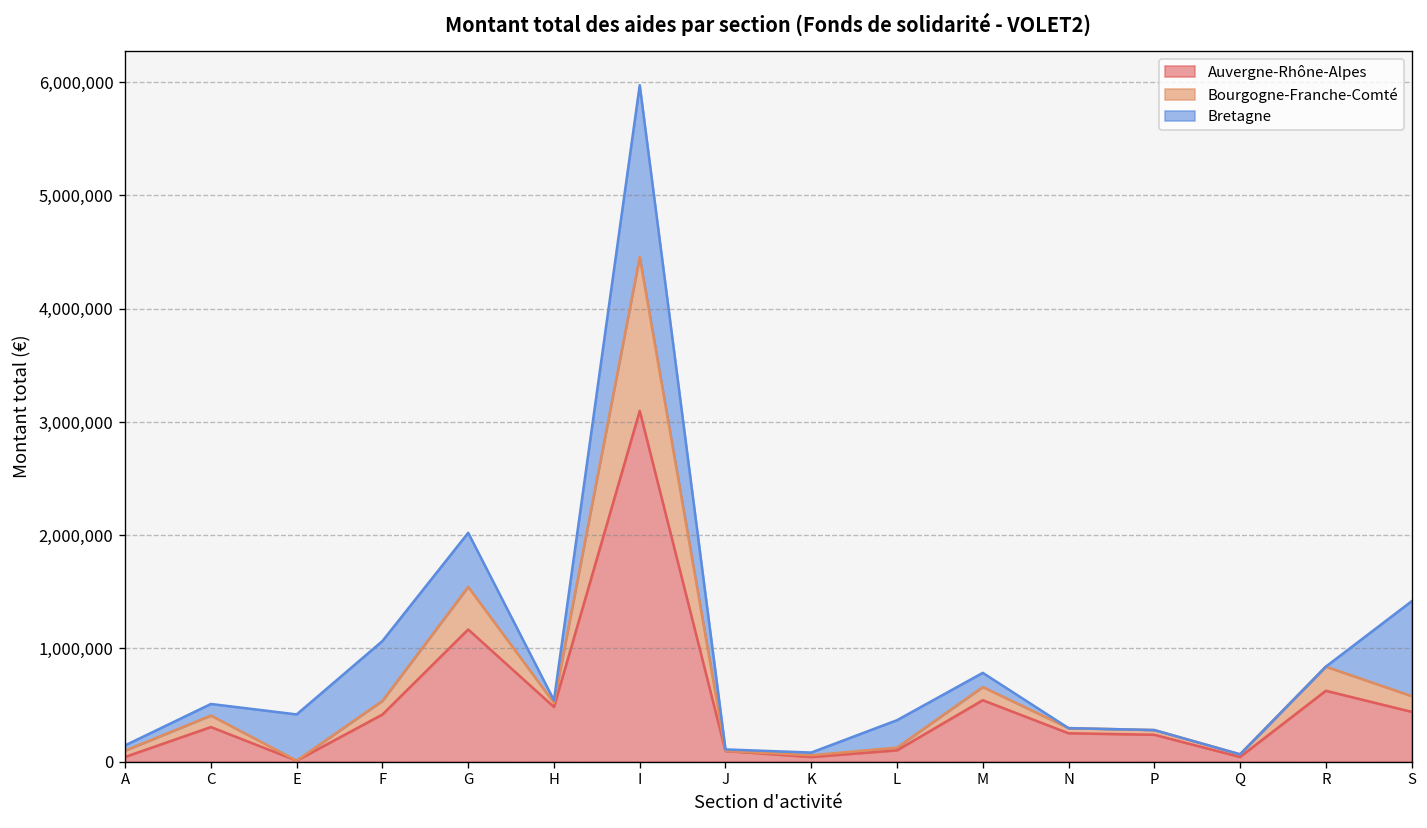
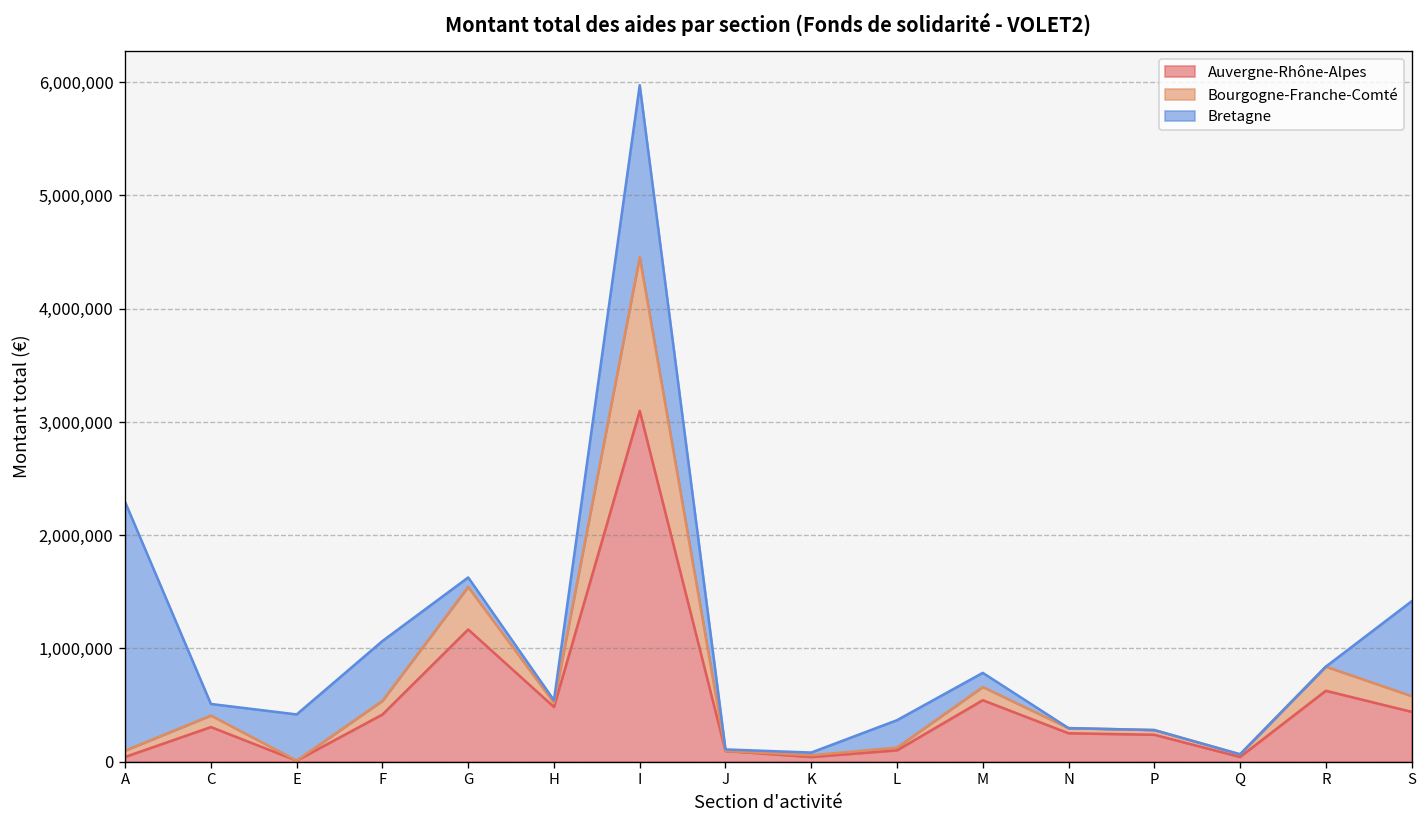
Bretagne, A: 0 -> 2,200,000
Bretagne, G: 500,000 -> 100,000
